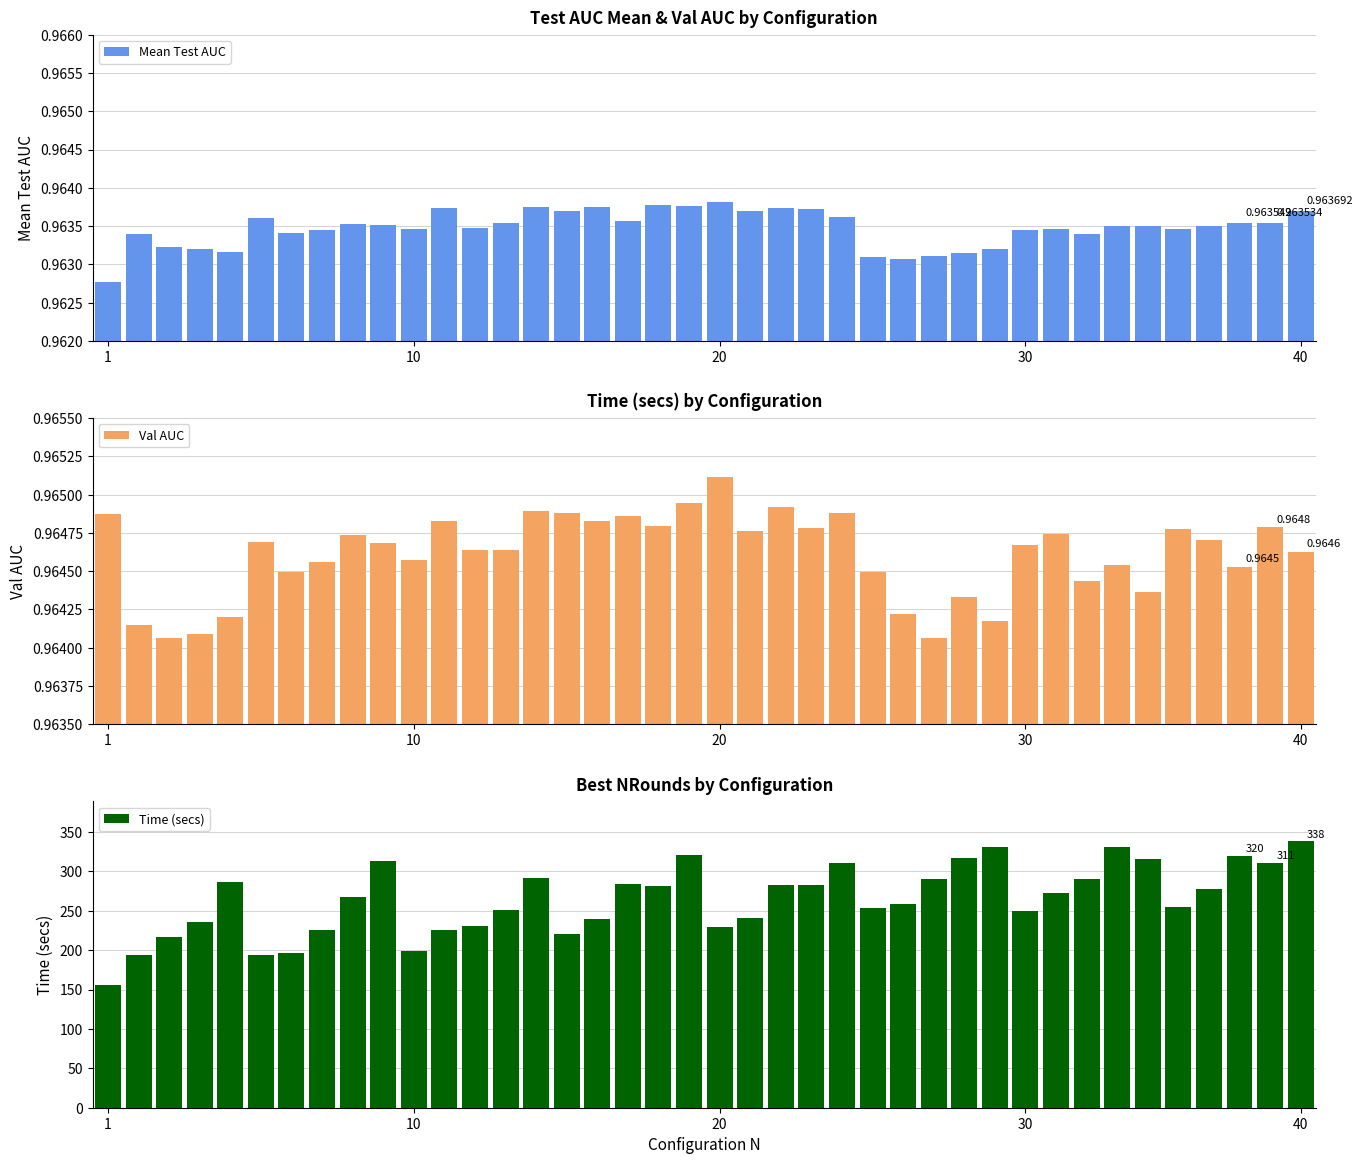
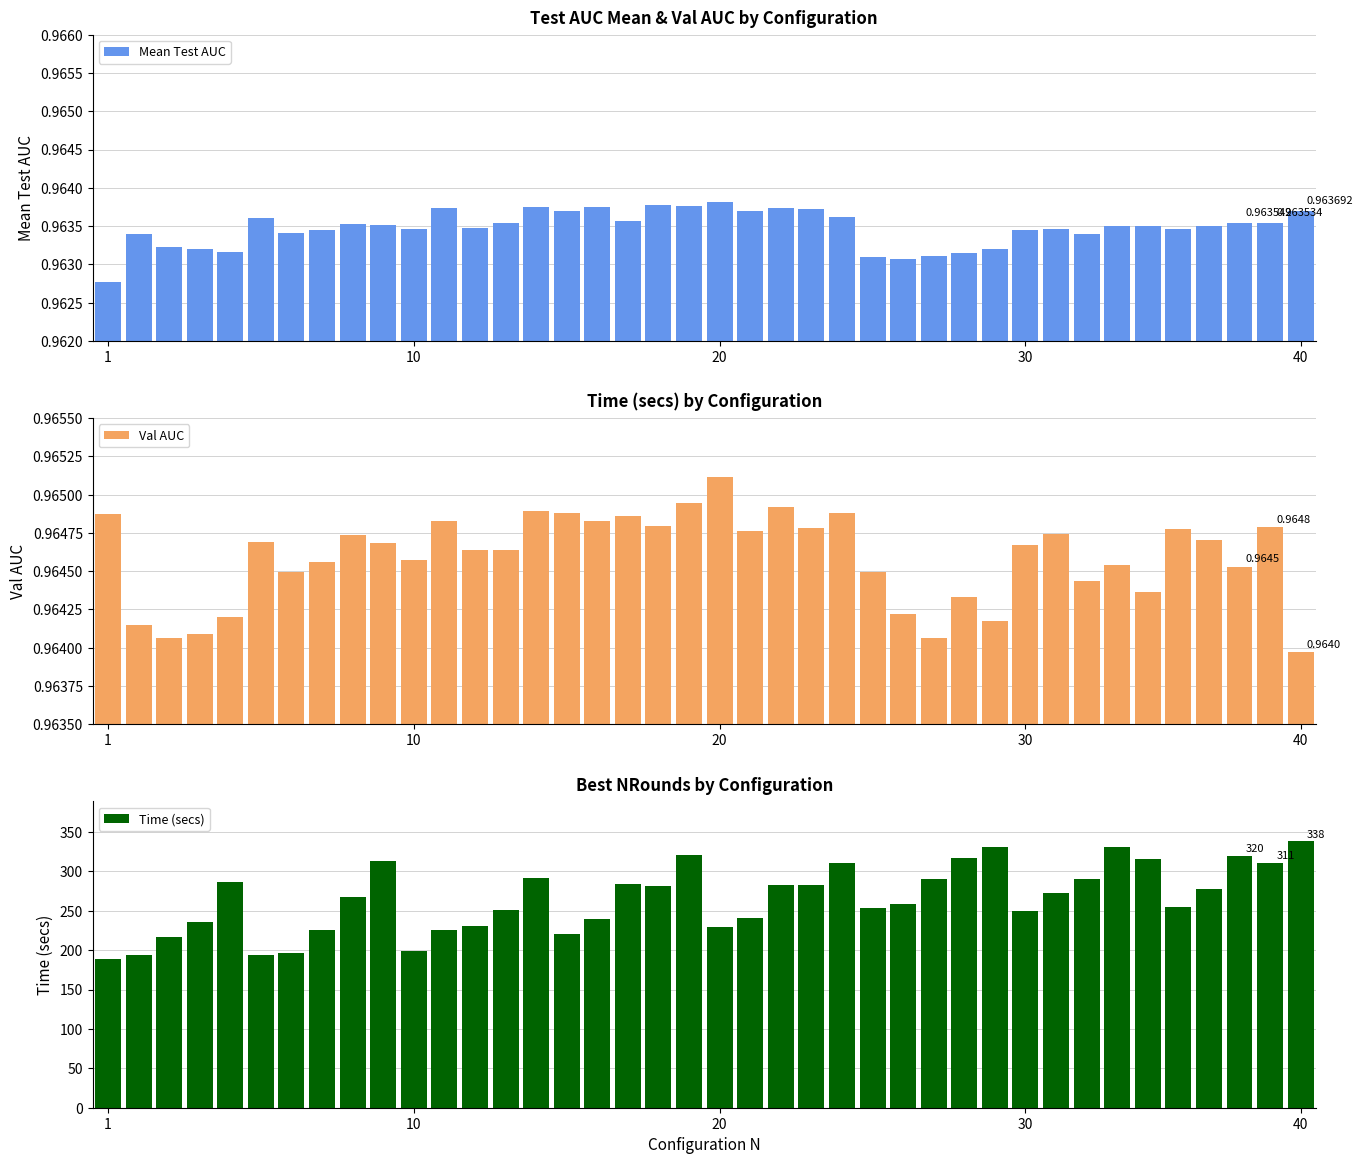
Time (secs) by Configuration, 40: 0.9646 -> 0.9640
Best NRounds by Configuration, 1: 160 -> 190
